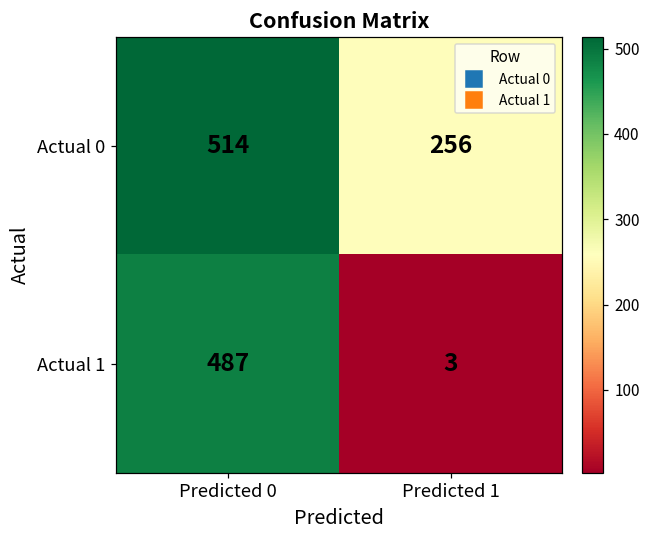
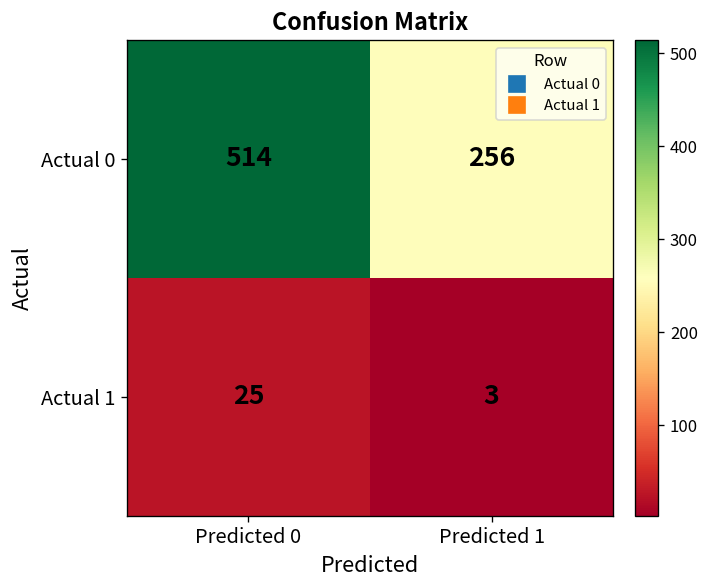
Actual 1, Predicted 0: 487 -> 25
